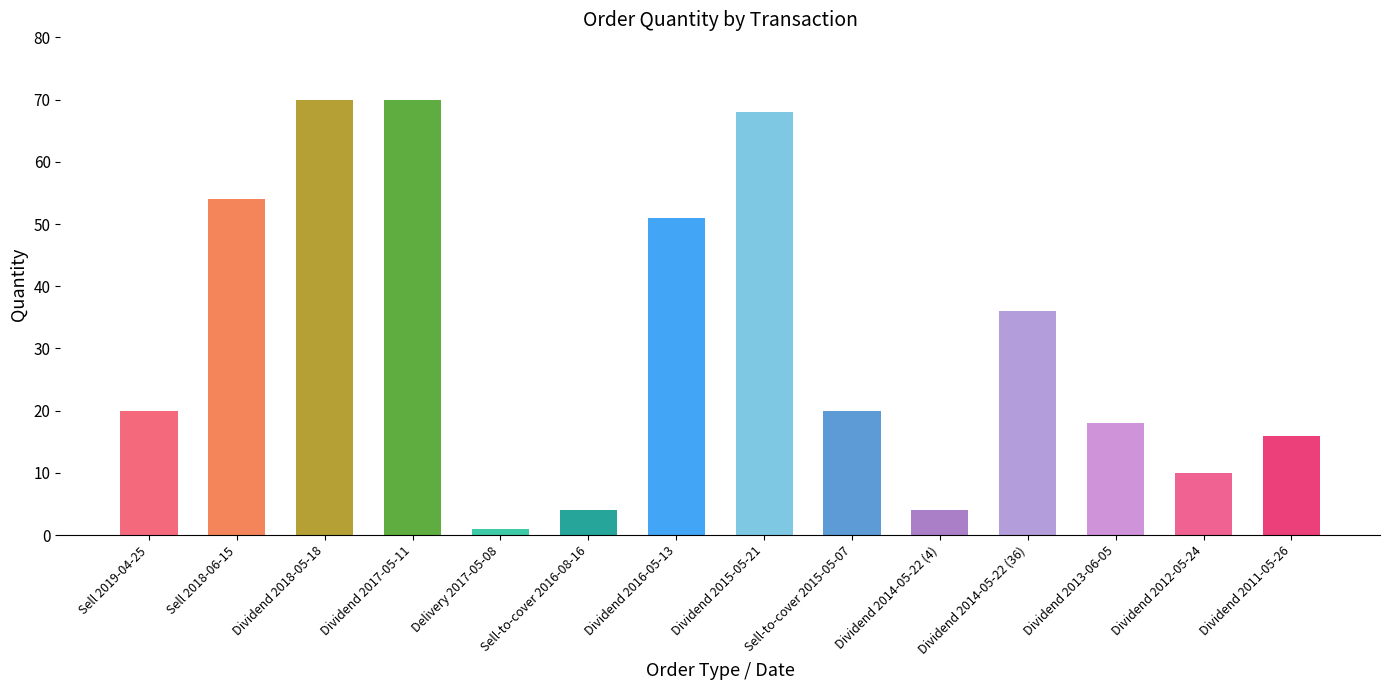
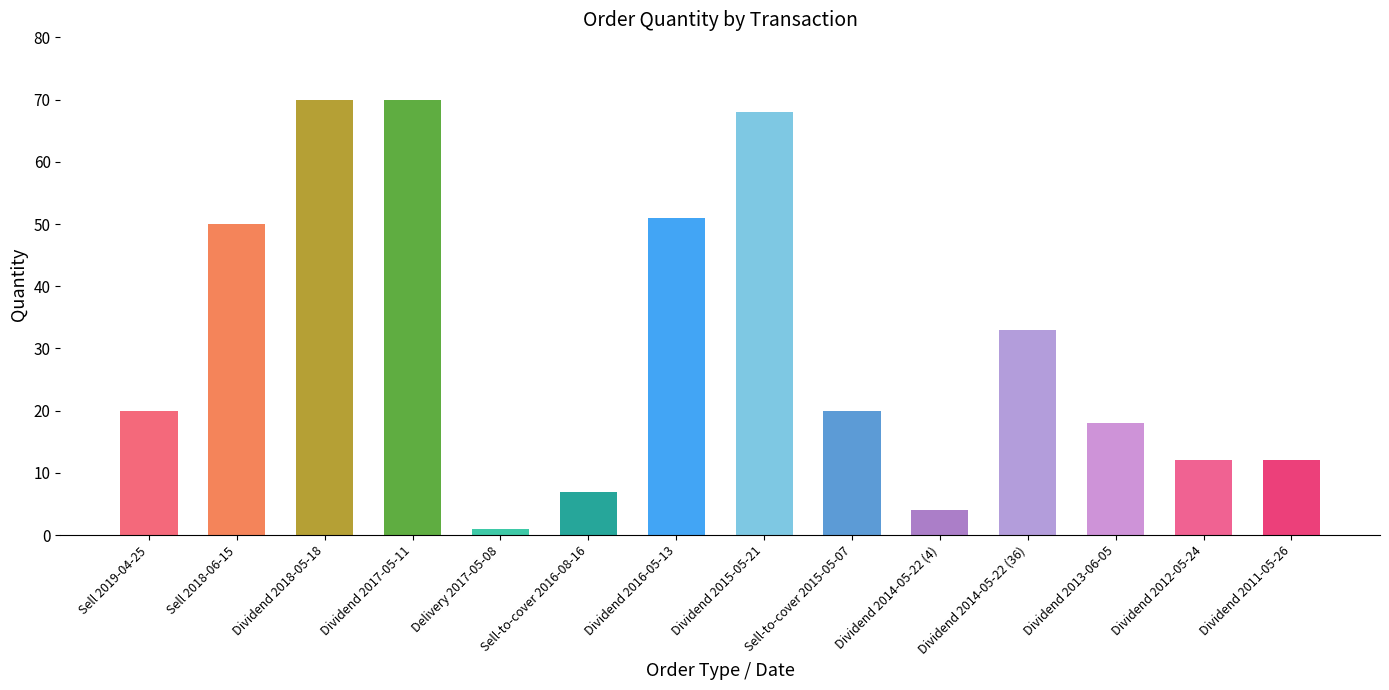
Sell 2018-06-15: 54 -> 50
Sell-to-cover 2016-08-16: 4 -> 7
Dividend 2014-05-22 (36): 36 -> 33
Dividend 2012-05-24: 10 -> 12
Dividend 2011-05-26: 16 -> 12
